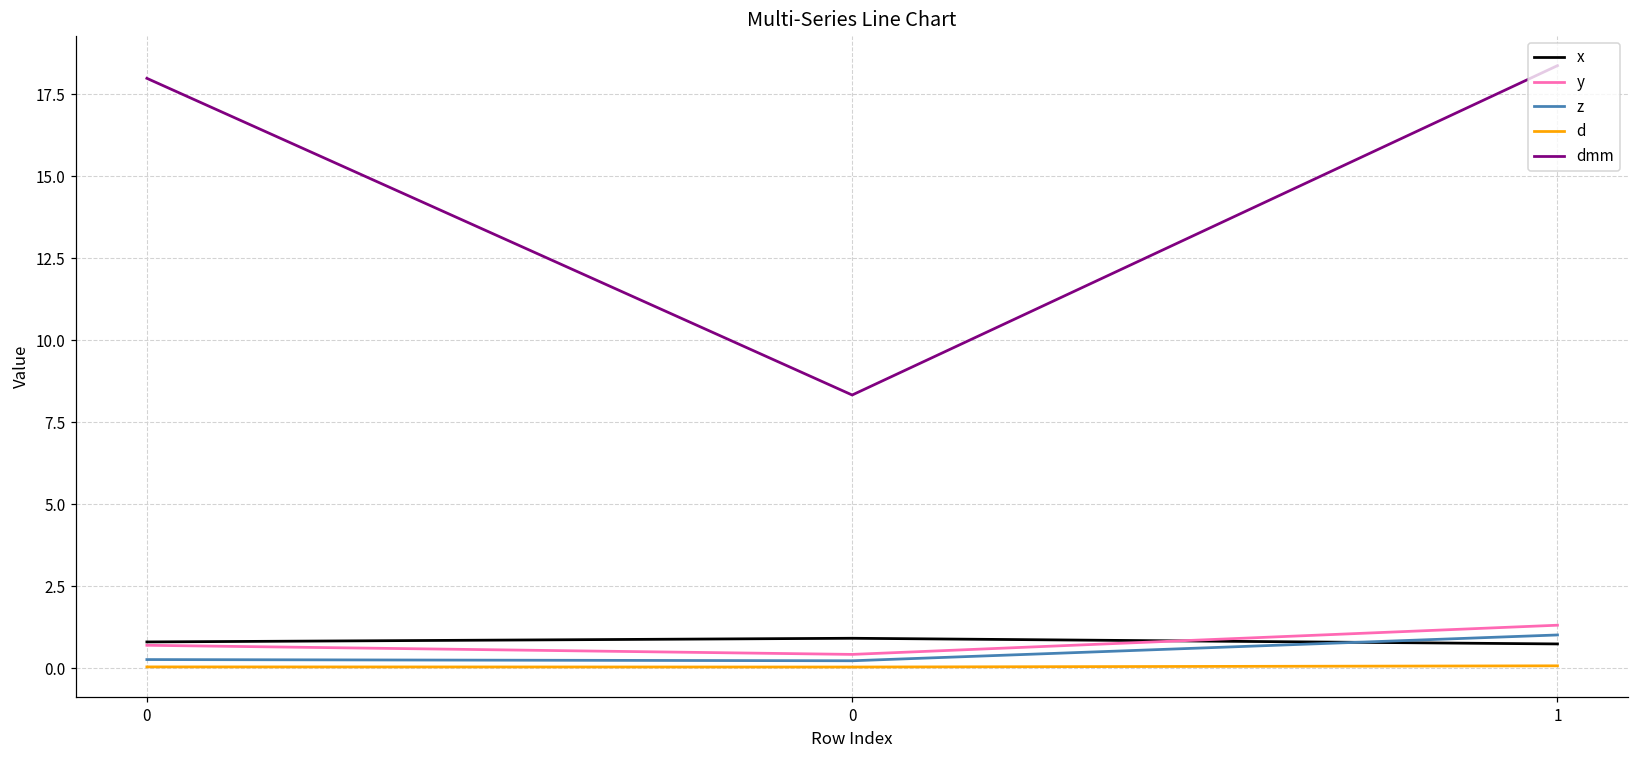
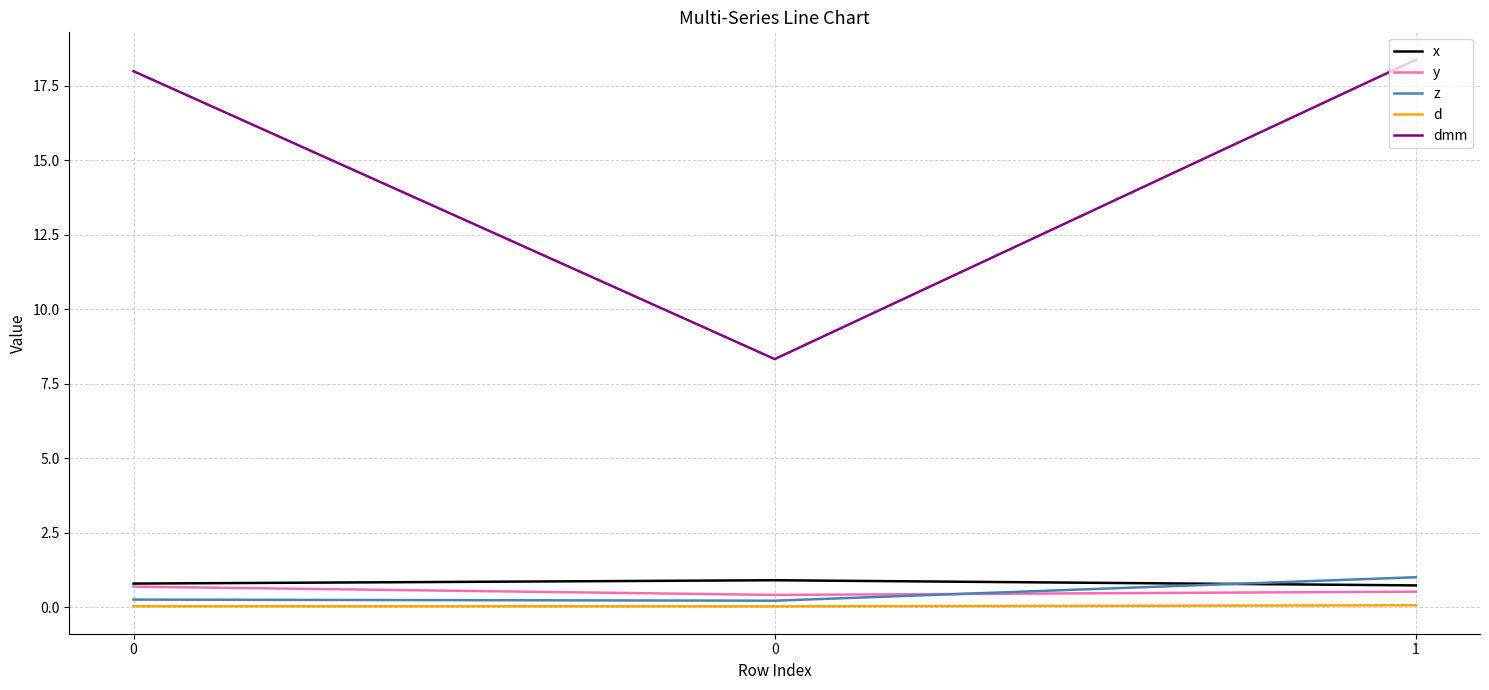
y, 1: 1.3 -> 0.5
